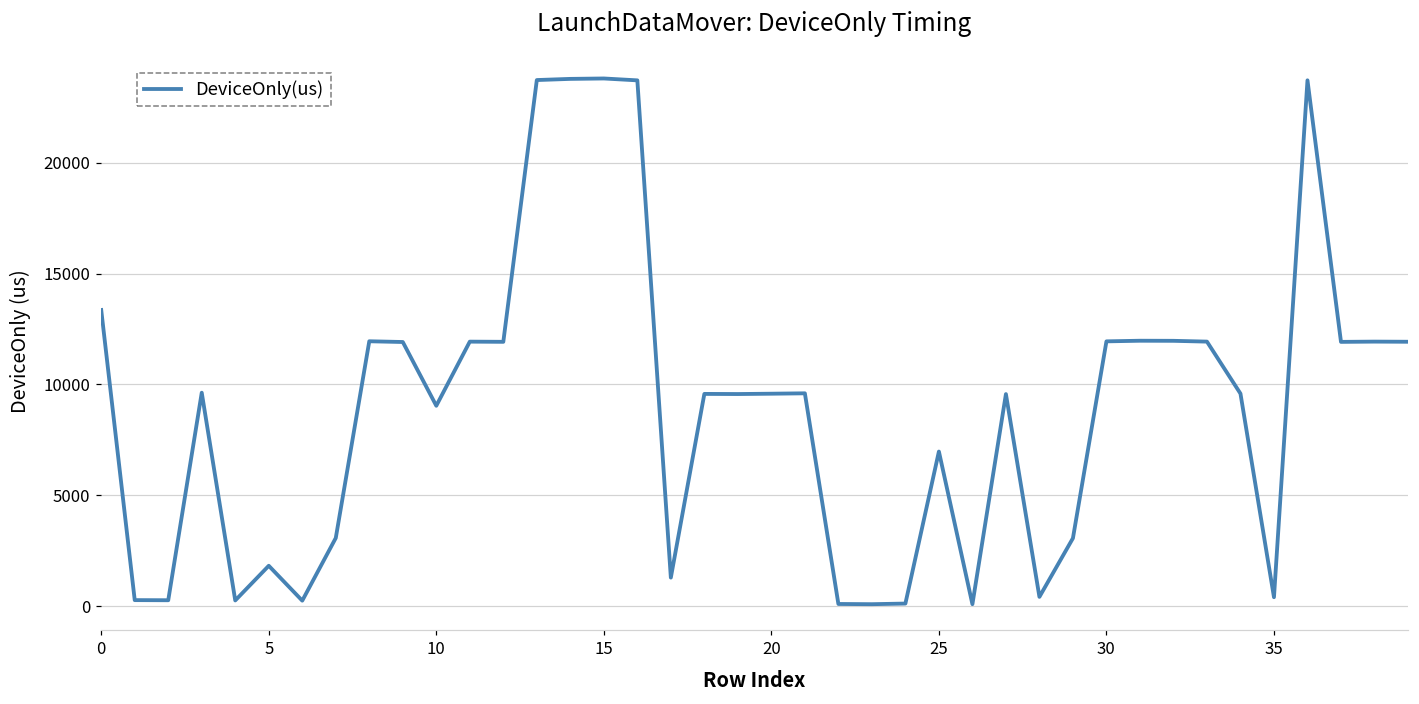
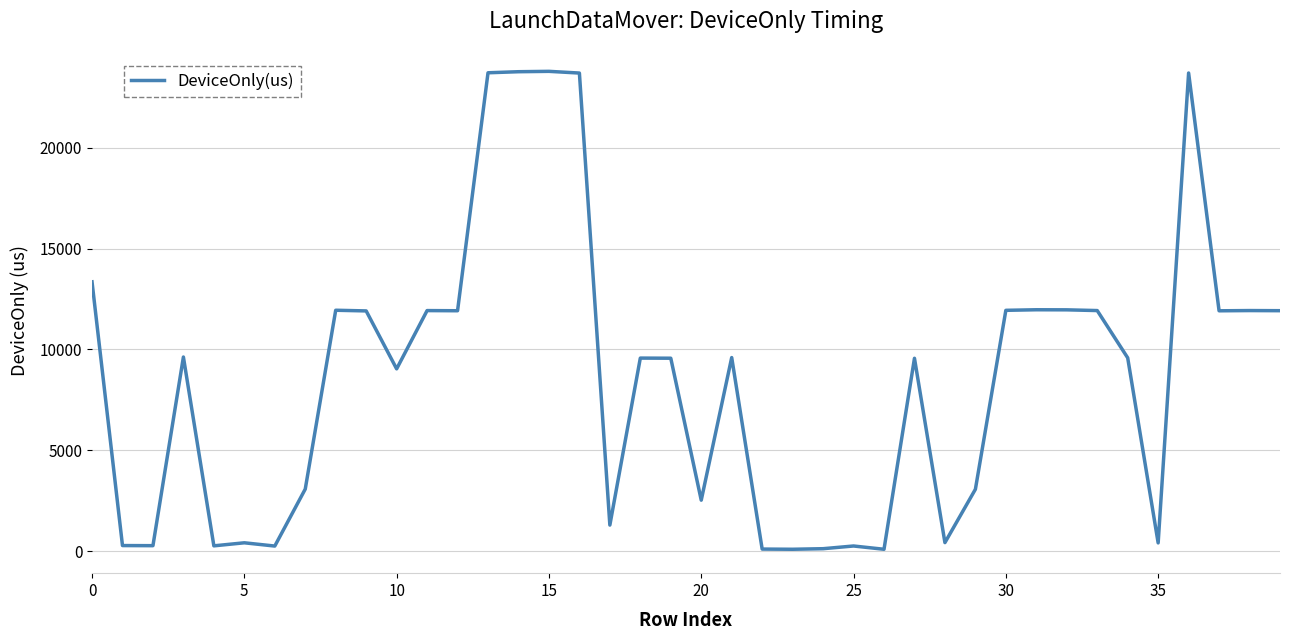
5: 1800 -> 400
20: 9600 -> 2500
25: 7000 -> 200
